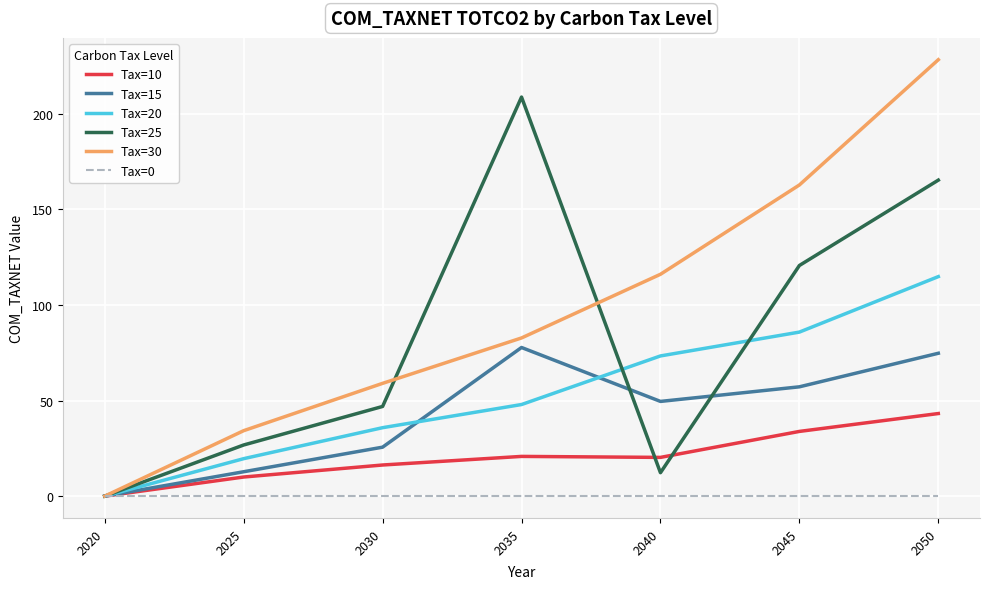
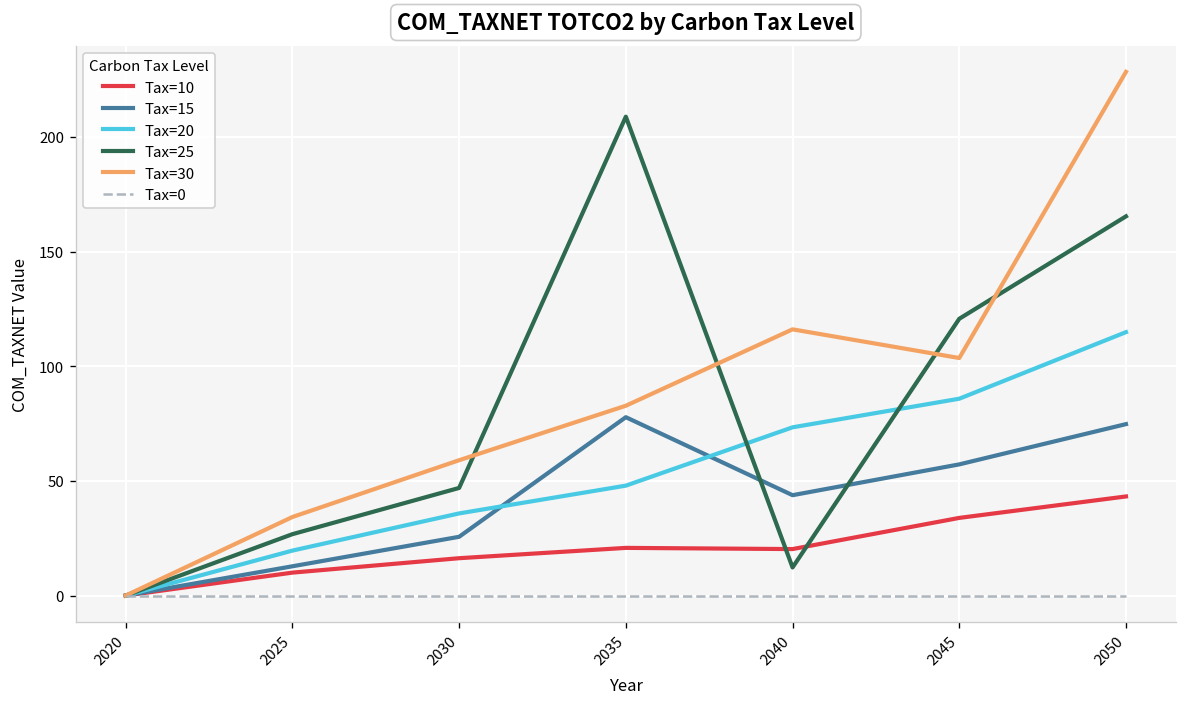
Tax=15, 2040: 50 -> 44
Tax=30, 2045: 163 -> 104
